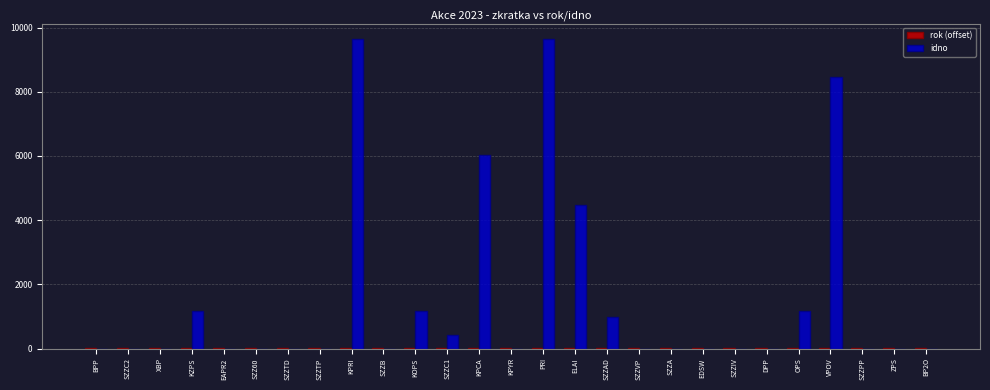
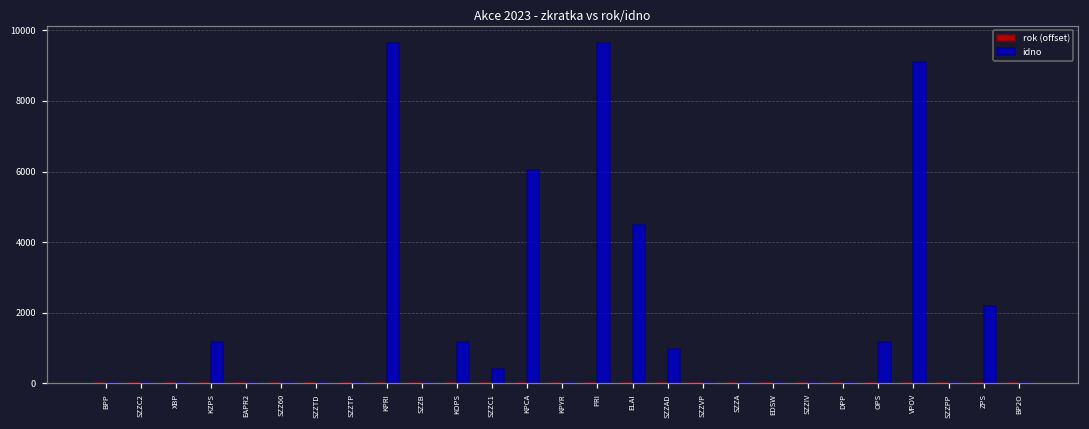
idno, VPOV: 8500 -> 9100
idno, ZPS: 0 -> 2200
